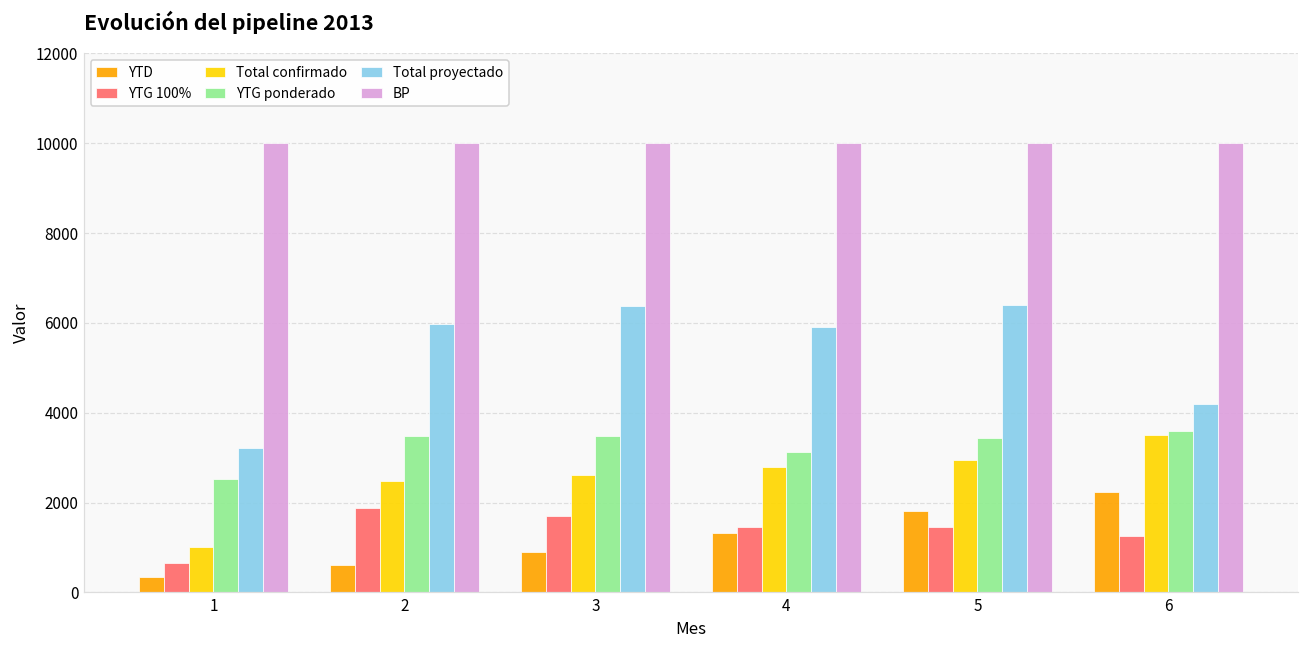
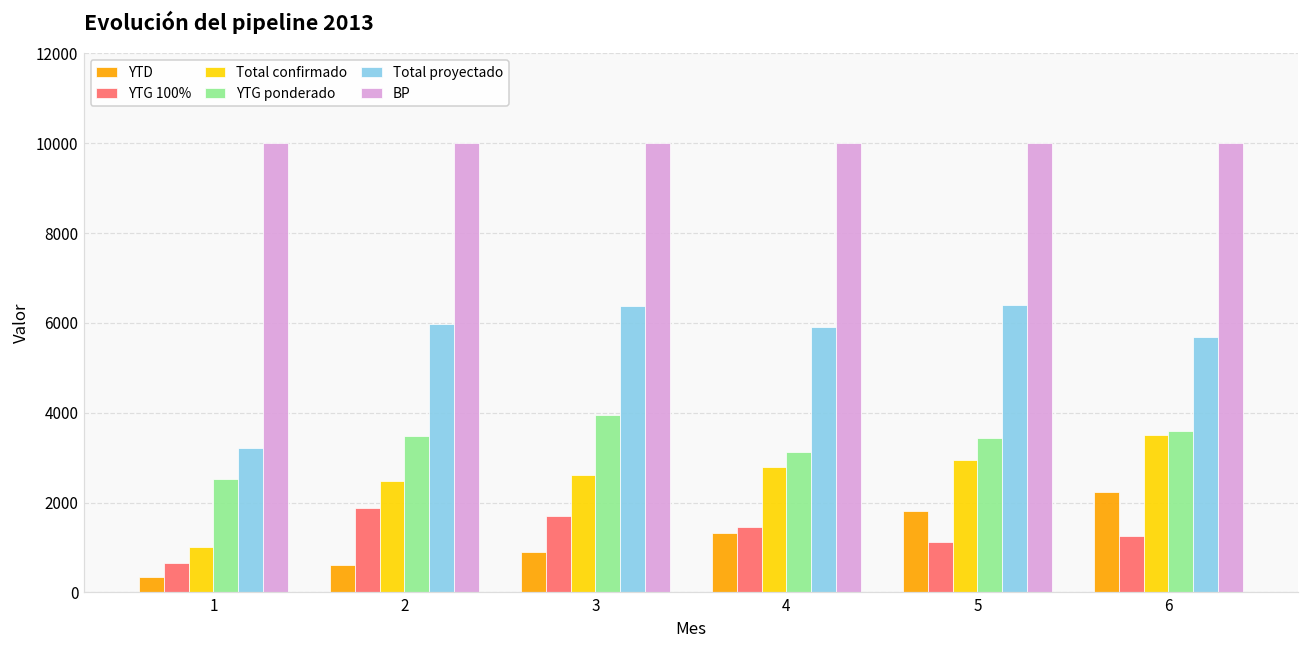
YTG ponderado, 3: 3500 -> 4000
YTG 100%, 5: 1500 -> 1100
Total proyectado, 6: 4200 -> 5700
